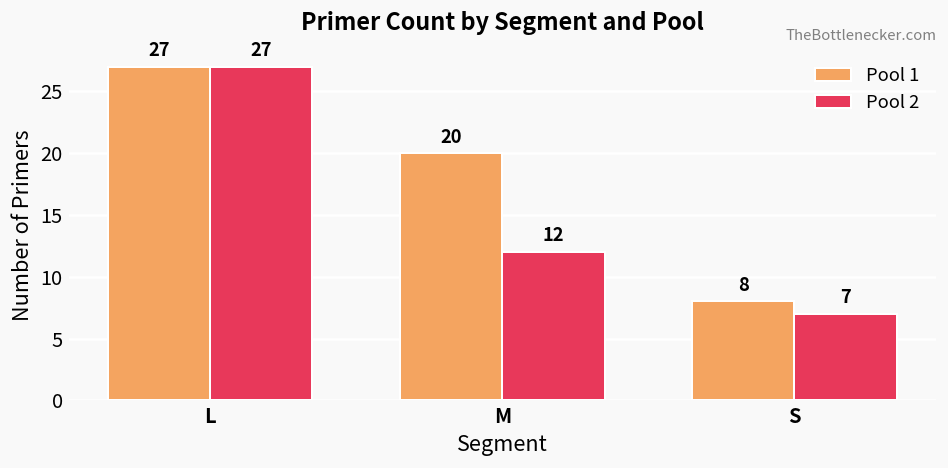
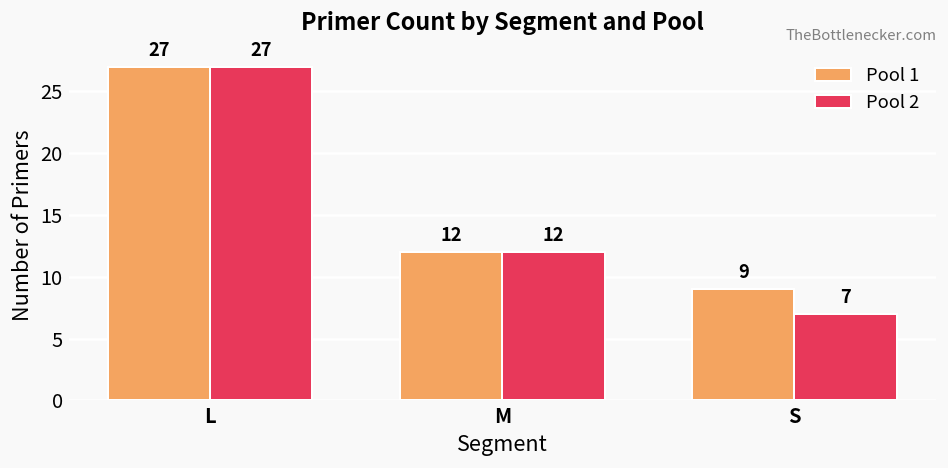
Pool 1, M: 20 -> 12
Pool 1, S: 8 -> 9
